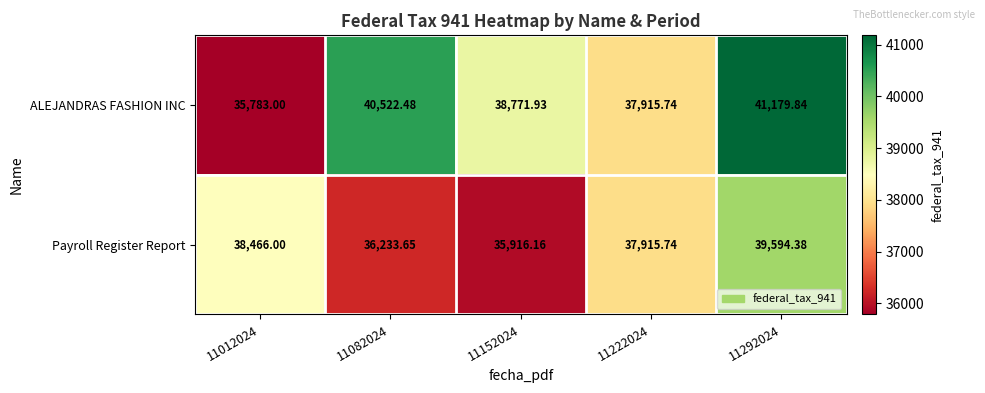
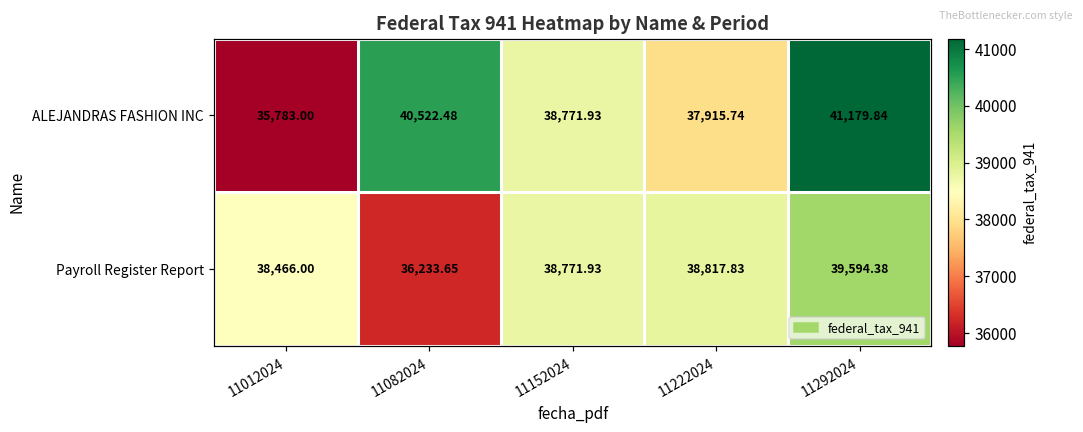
Payroll Register Report, 11152024: 35,916.16 -> 38,771.93
Payroll Register Report, 11222024: 37,915.74 -> 38,817.83
